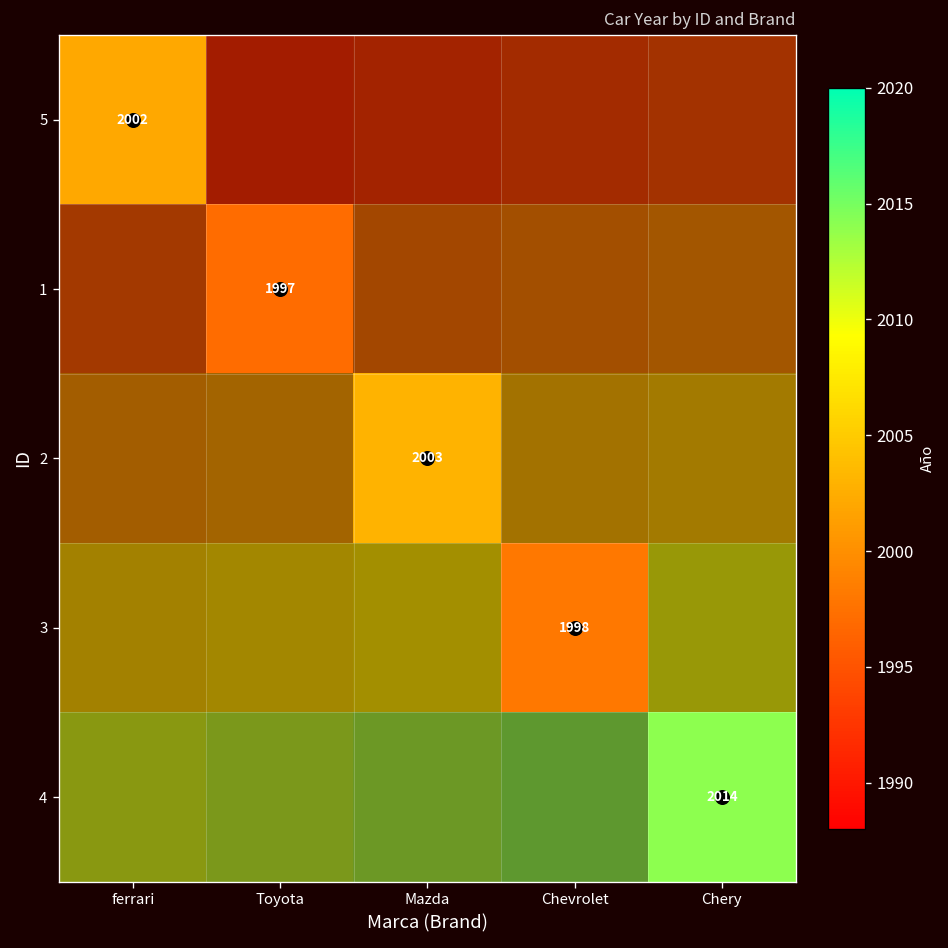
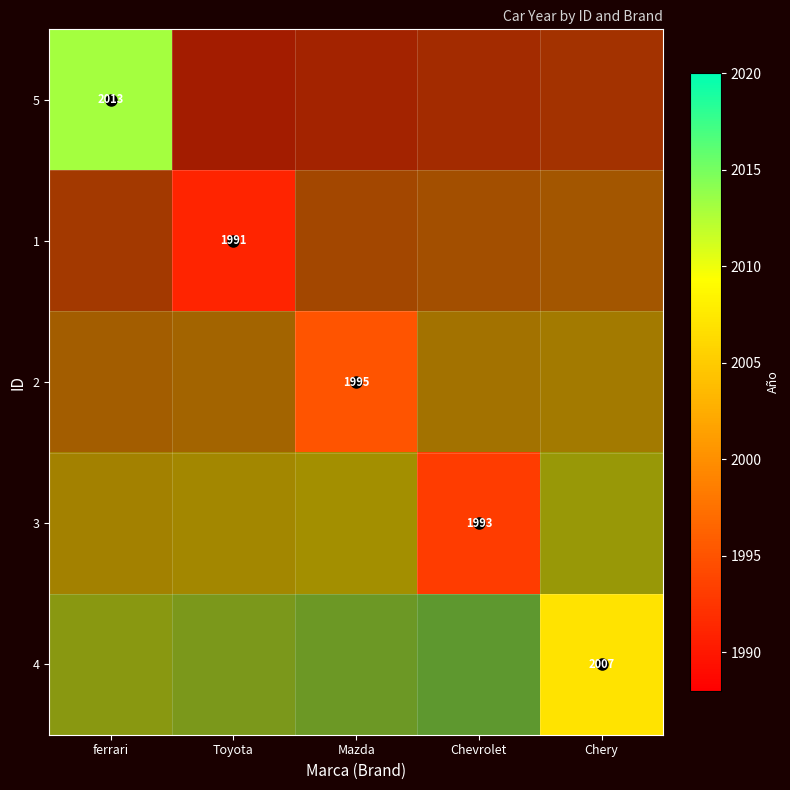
5, ferrari: 2002 -> 2013
1, Toyota: 1997 -> 1991
2, Mazda: 2003 -> 1995
3, Chevrolet: 1998 -> 1993
4, Chery: 2014 -> 2007
